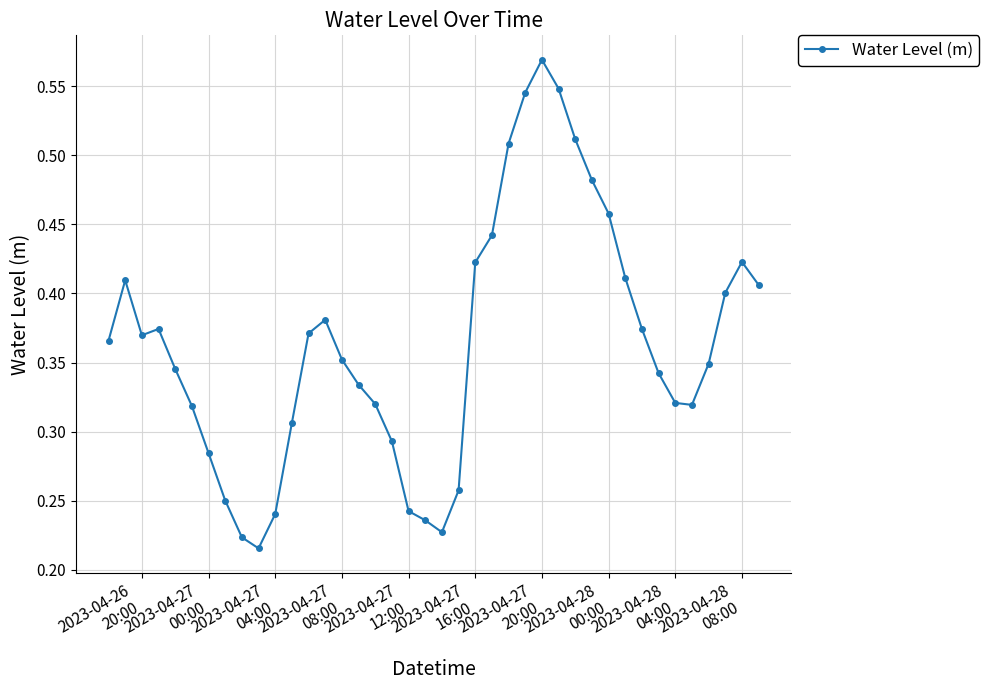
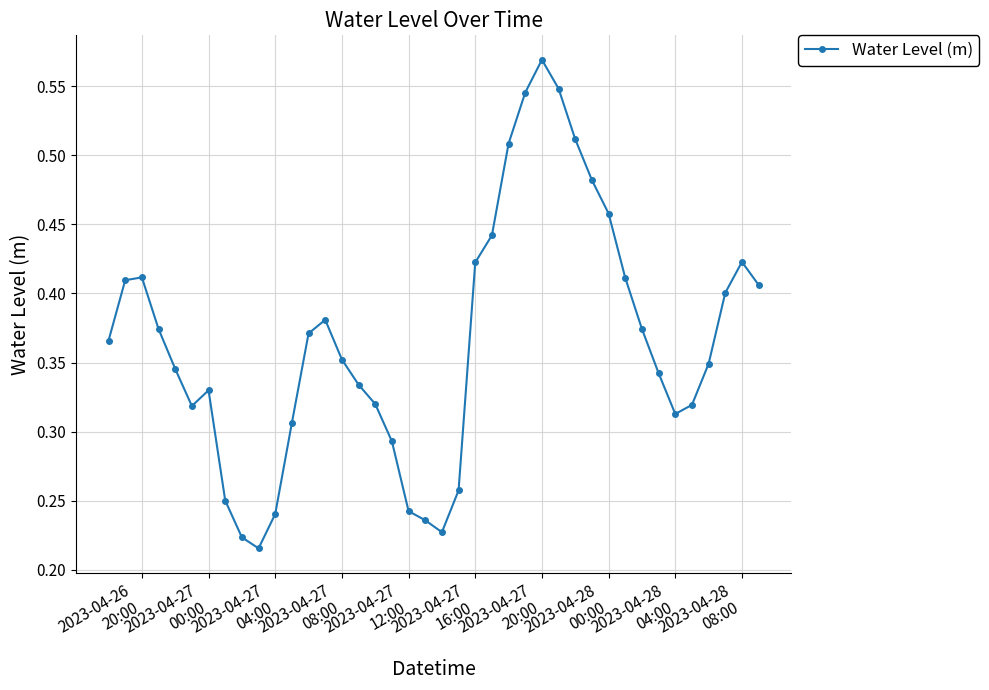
2023-04-26 20:00: 0.370 -> 0.412
2023-04-27 00:00: 0.284 -> 0.330
2023-04-28 04:00: 0.321 -> 0.313
